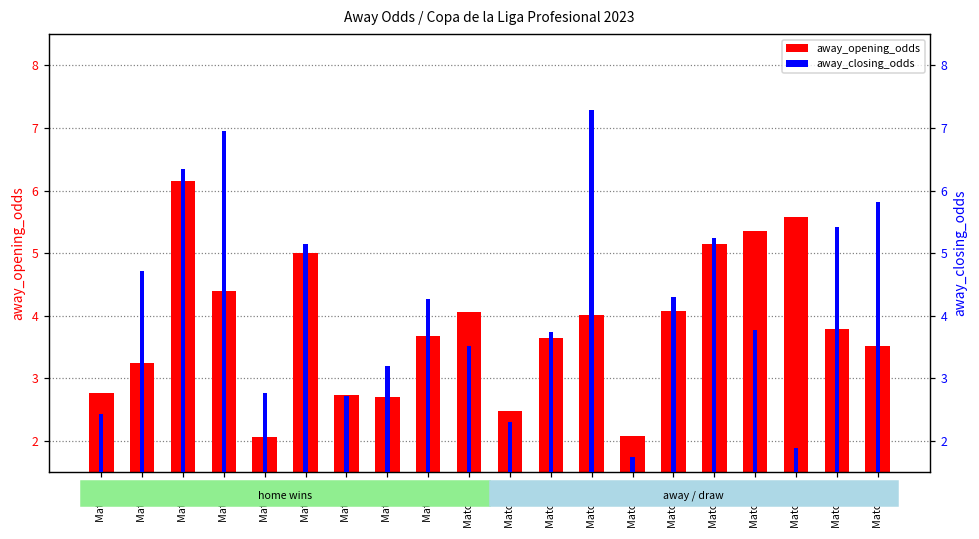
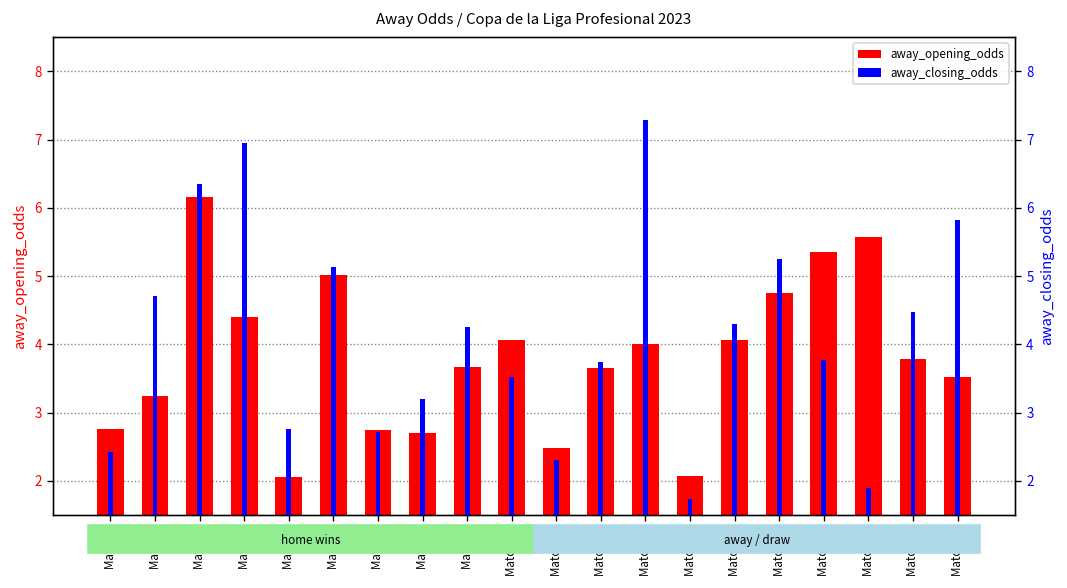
away_opening_odds, Match 16: 5.2 -> 4.8
away_closing_odds, Match 19: 5.4 -> 4.5
